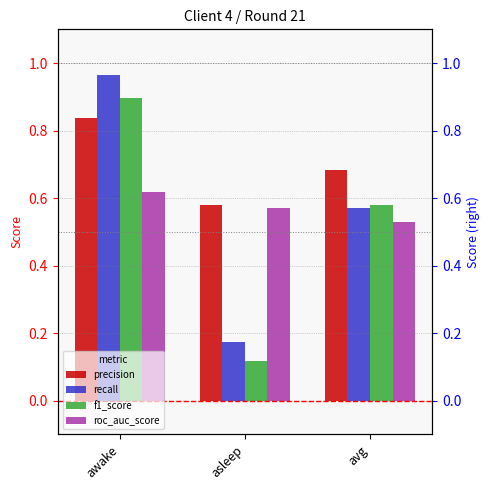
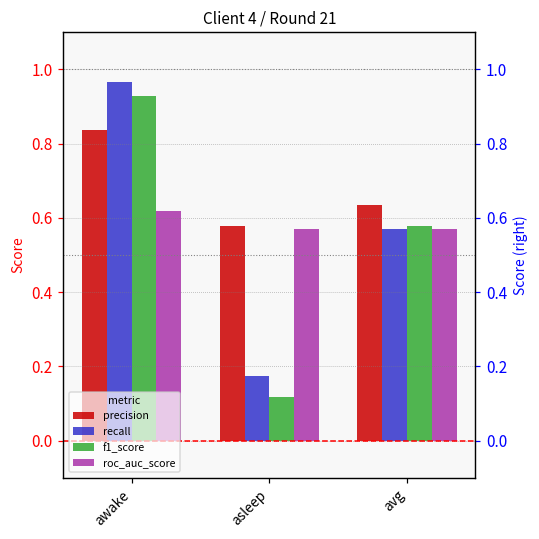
f1_score, awake: 0.90 -> 0.93
precision, avg: 0.68 -> 0.64
roc_auc_score, avg: 0.53 -> 0.57
